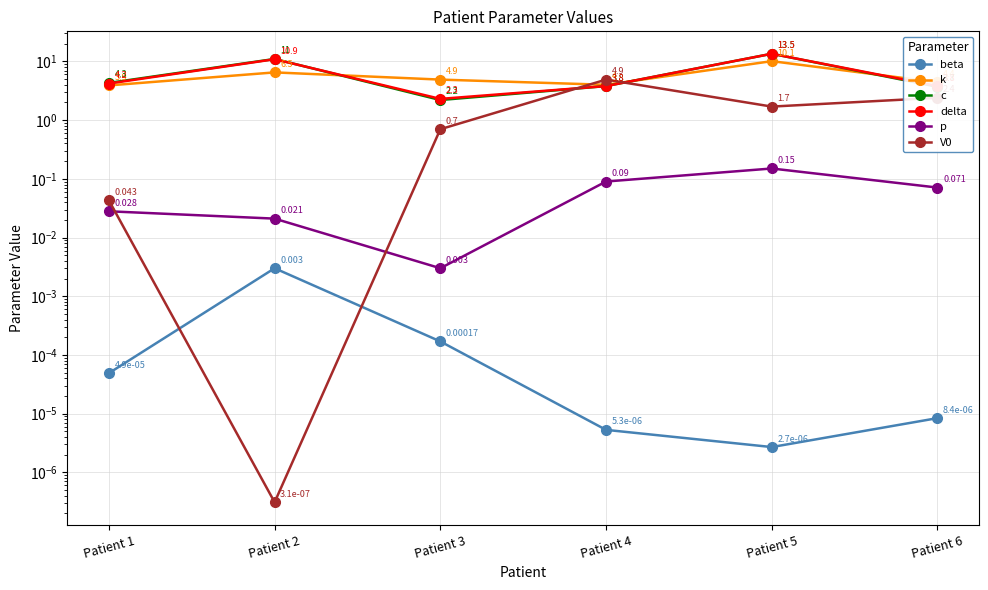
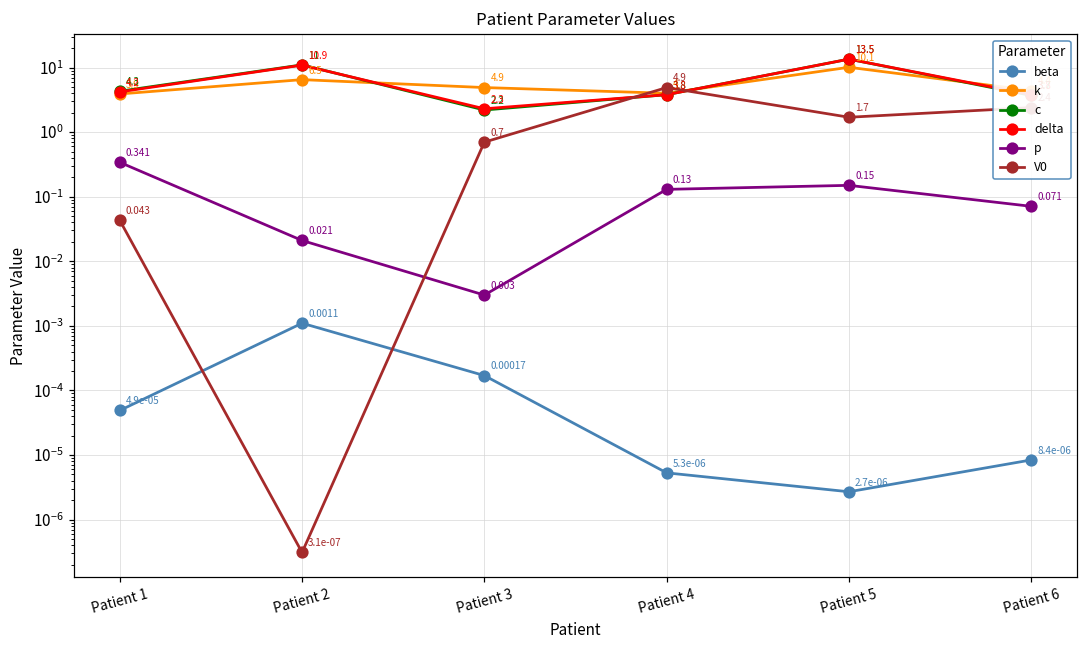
p, Patient 1: 0.028 -> 0.341
beta, Patient 2: 0.003 -> 0.0011
p, Patient 4: 0.09 -> 0.13
